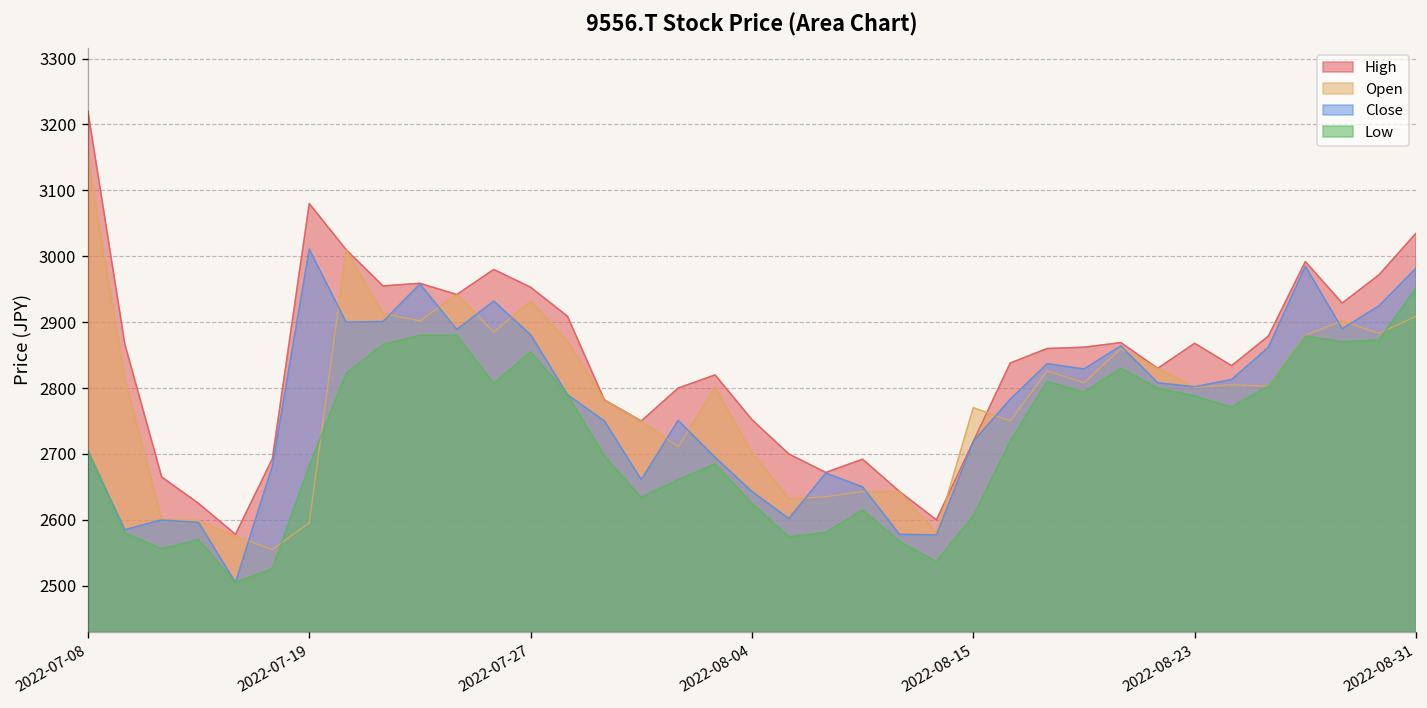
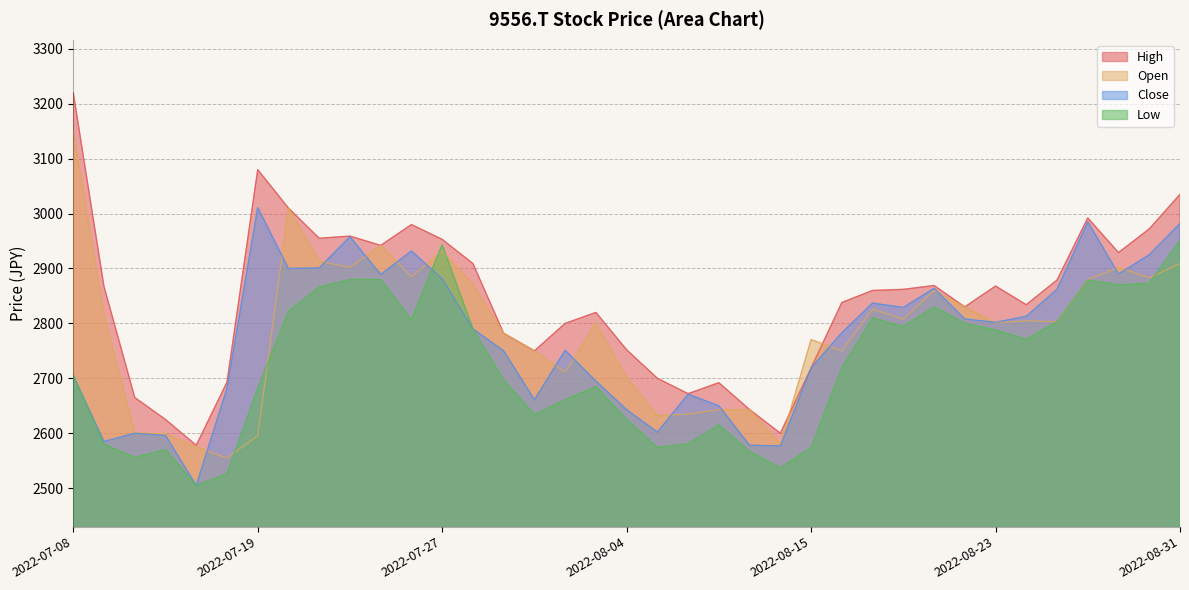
Low, 2022-07-27: 2860 -> 2940
Low, 2022-08-15: 2610 -> 2570
